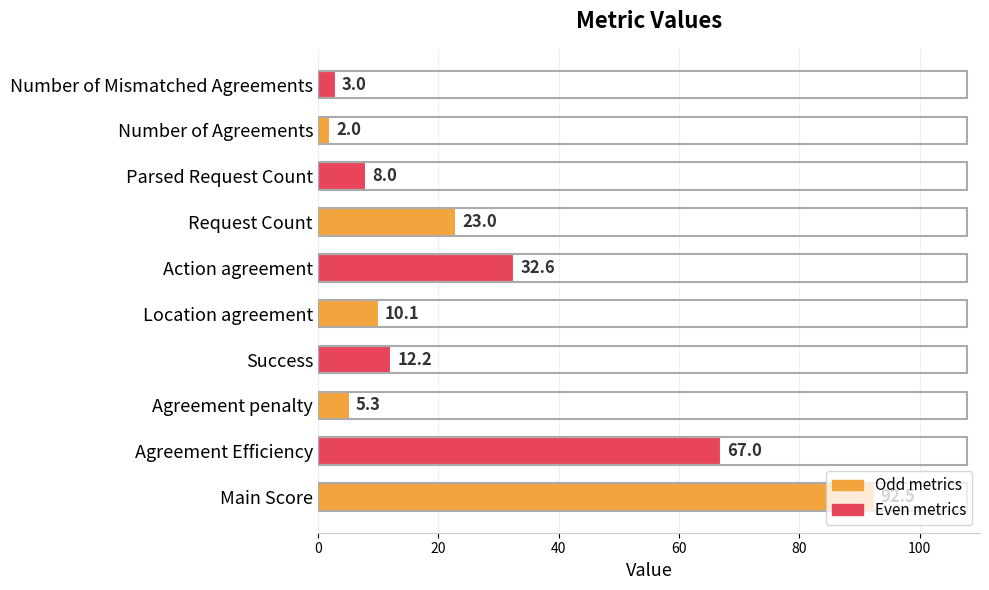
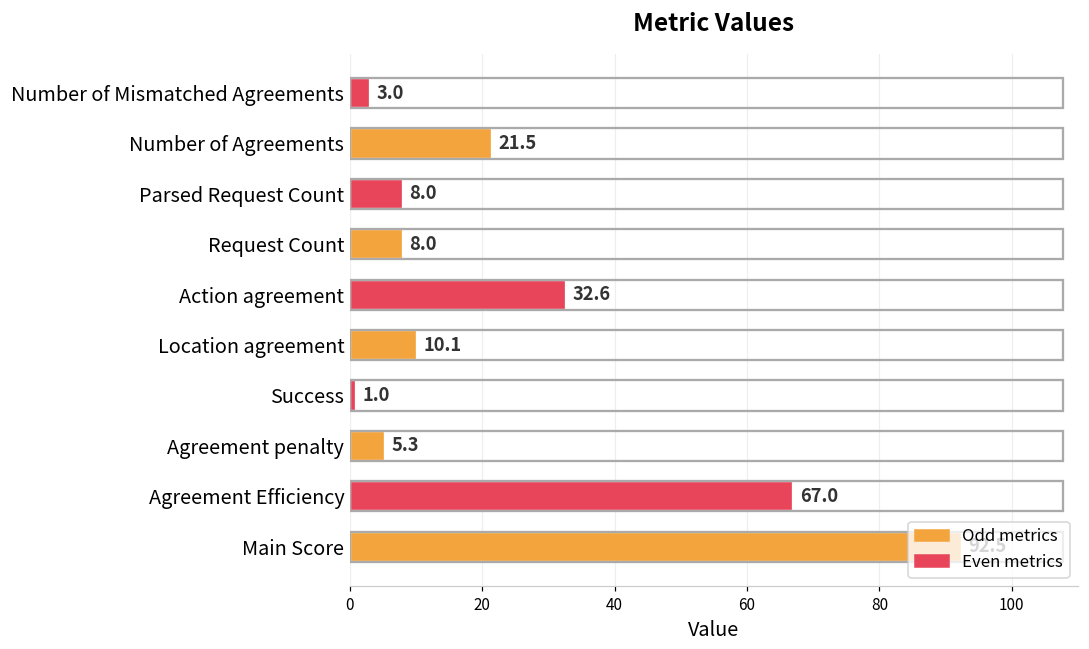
Number of Agreements: 2.0 -> 21.5
Request Count: 23.0 -> 8.0
Success: 12.2 -> 1.0
